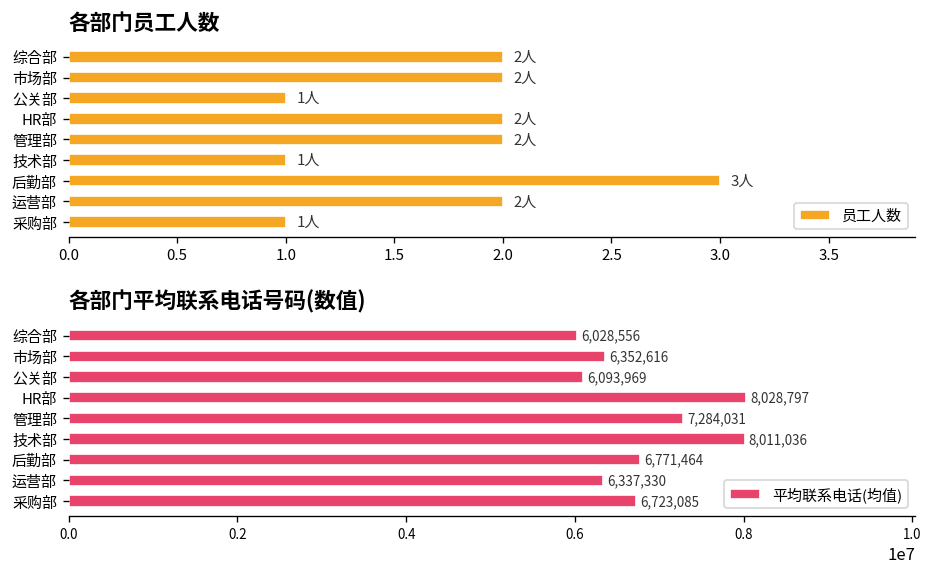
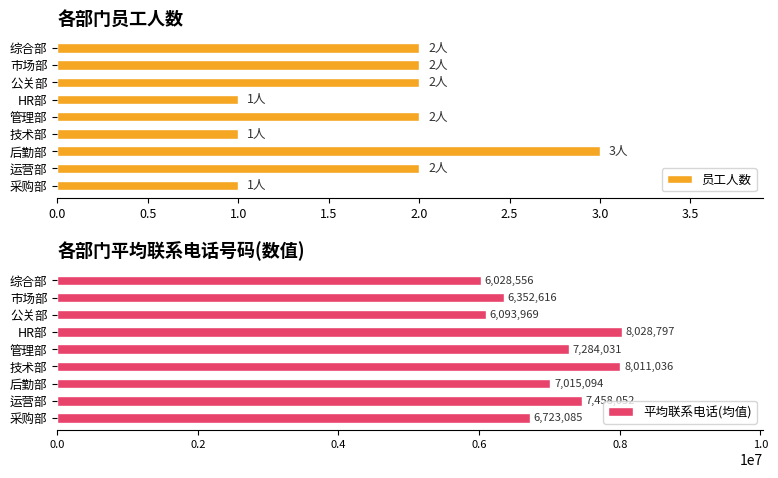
各部门员工人数, 公关部: 1人 -> 2人
各部门员工人数, HR部: 2人 -> 1人
各部门平均联系电话号码(数值), 后勤部: 6,771,464 -> 7,015,094
各部门平均联系电话号码(数值), 运营部: 6300000 -> 7500000
